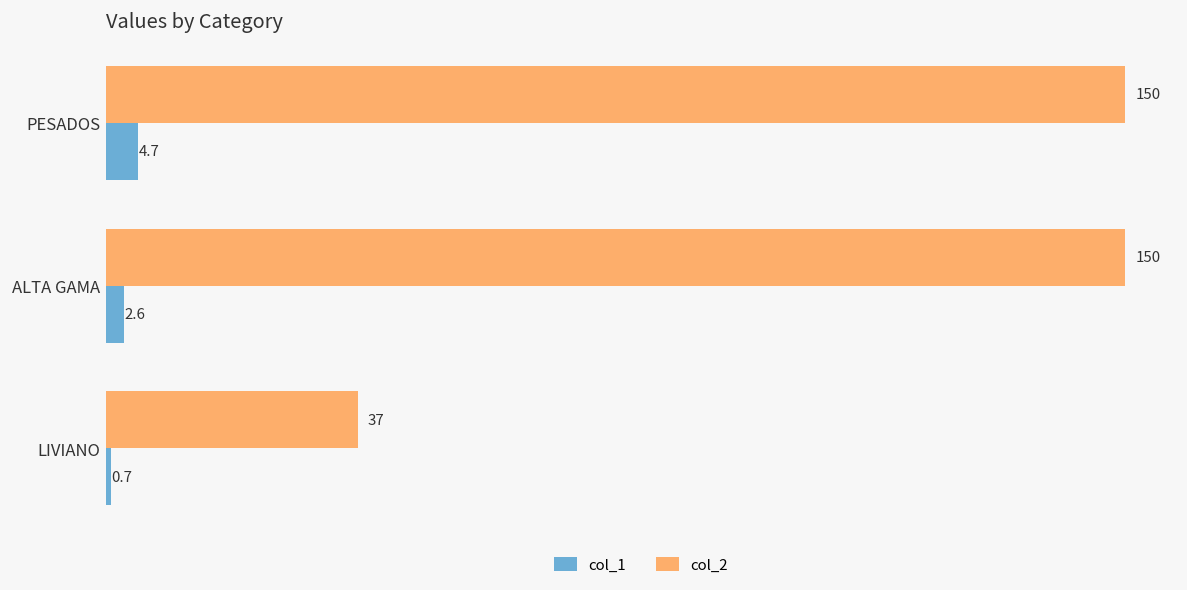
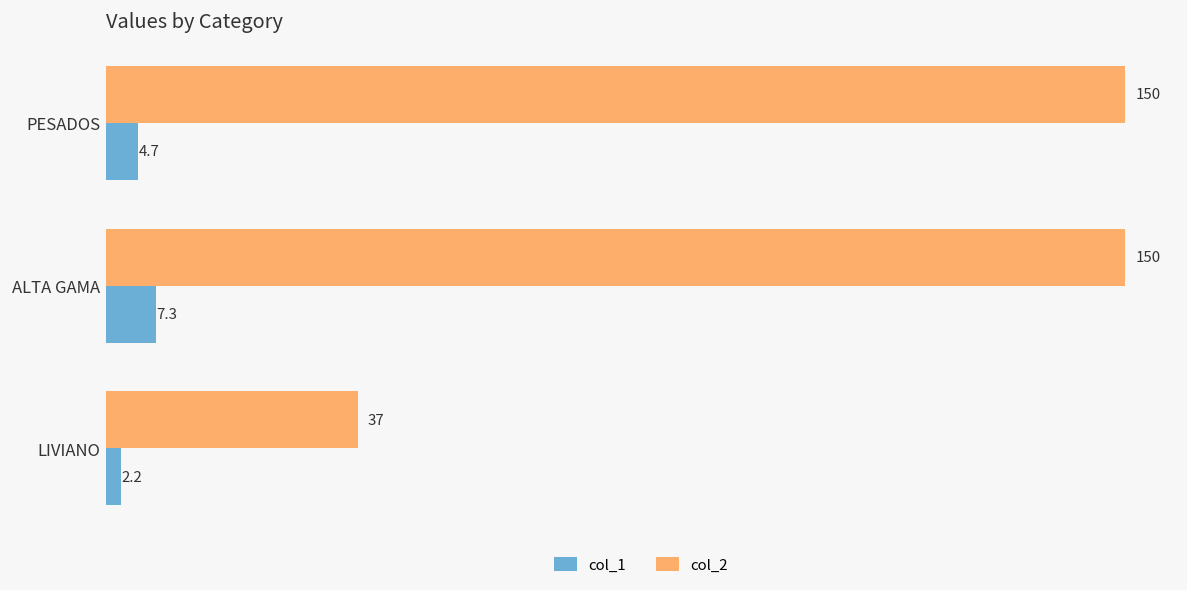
col_1, ALTA GAMA: 2.6 -> 7.3
col_1, LIVIANO: 0.7 -> 2.2
